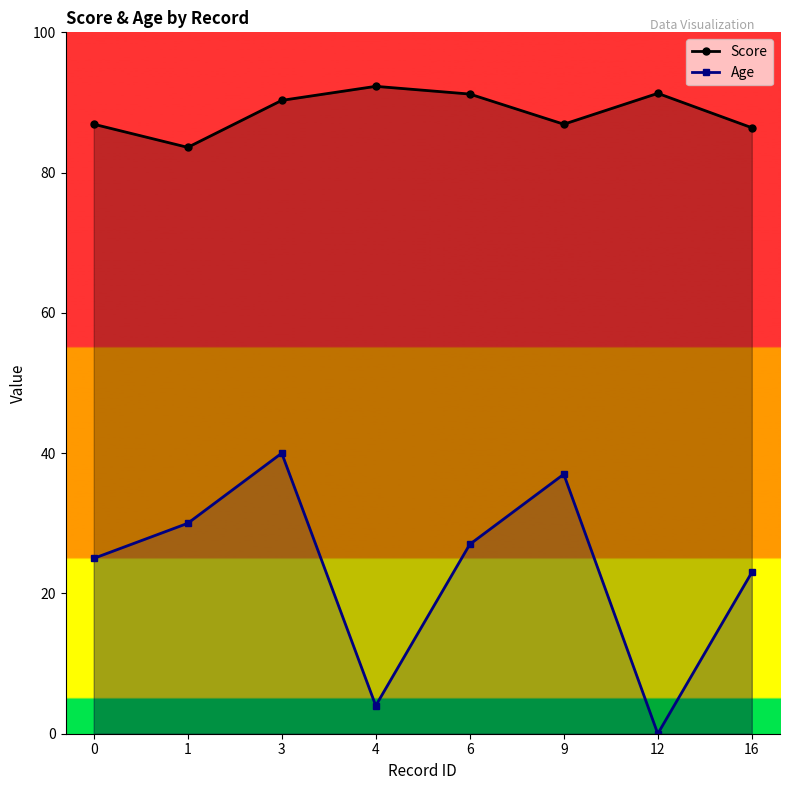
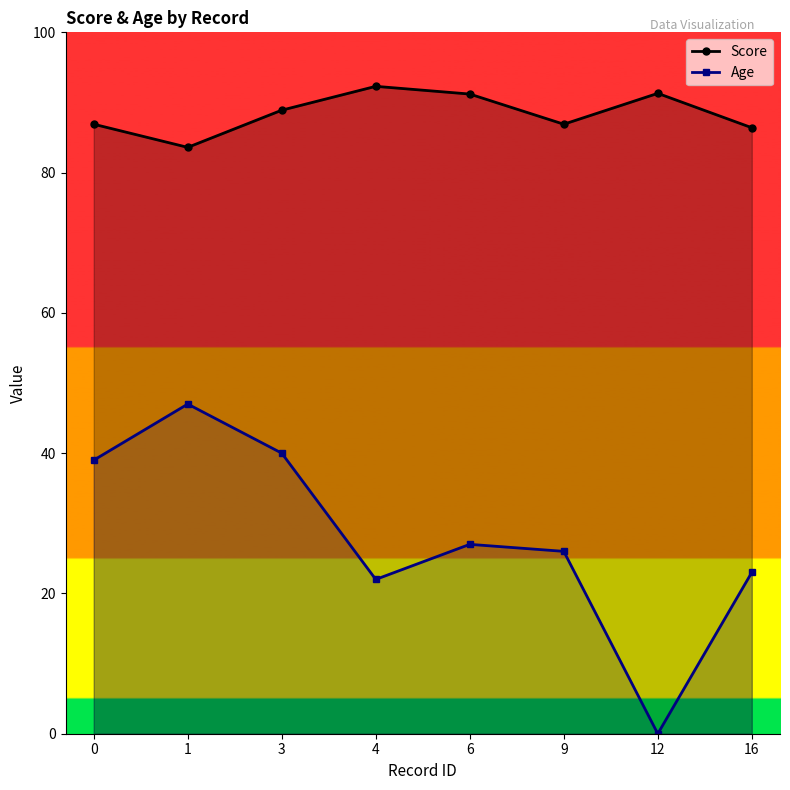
Age, 0: 25 -> 39
Age, 1: 30 -> 47
Score, 3: 90 -> 89
Age, 4: 4 -> 22
Age, 9: 37 -> 26
